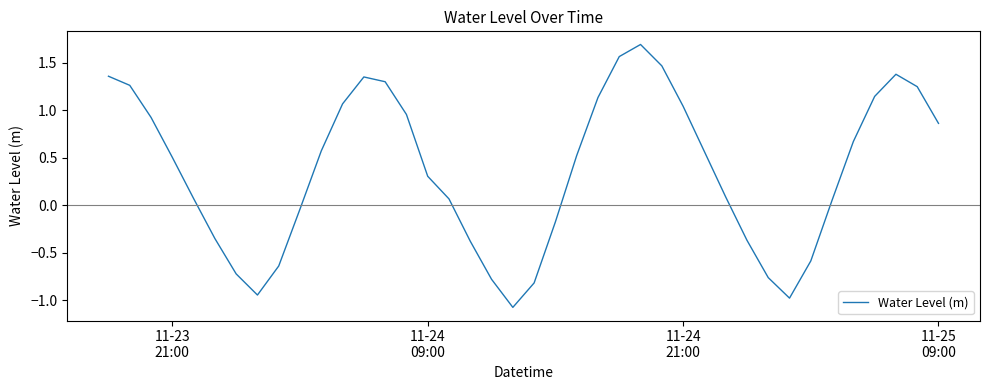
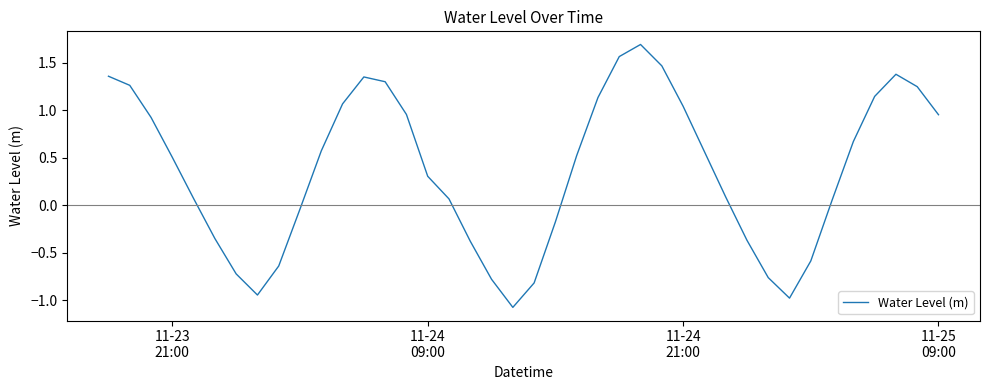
11-25 09:00: 0.9 -> 1.0
